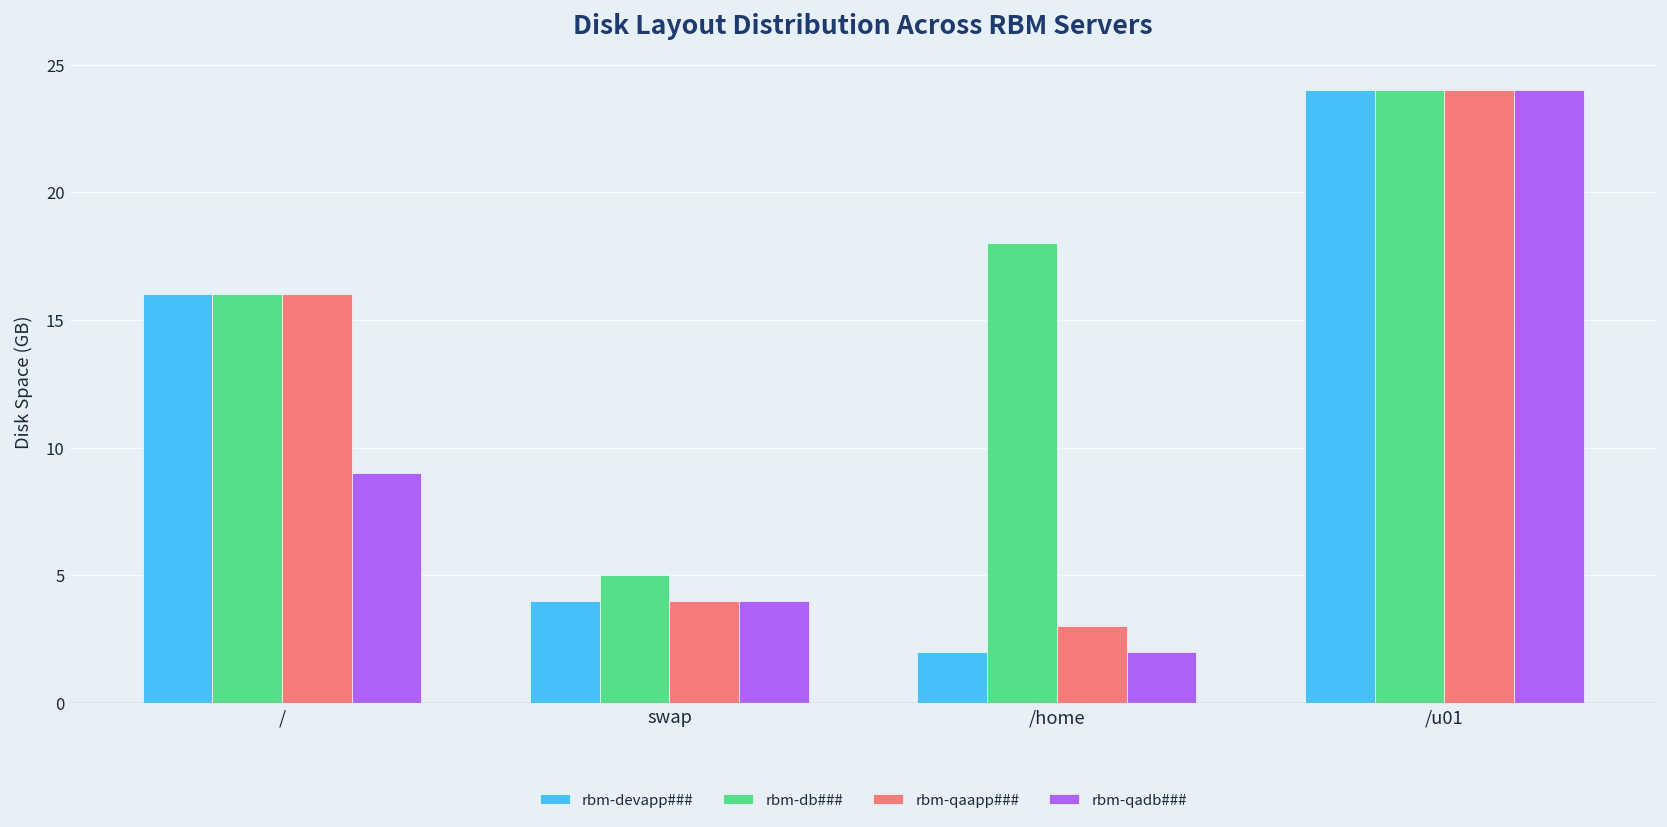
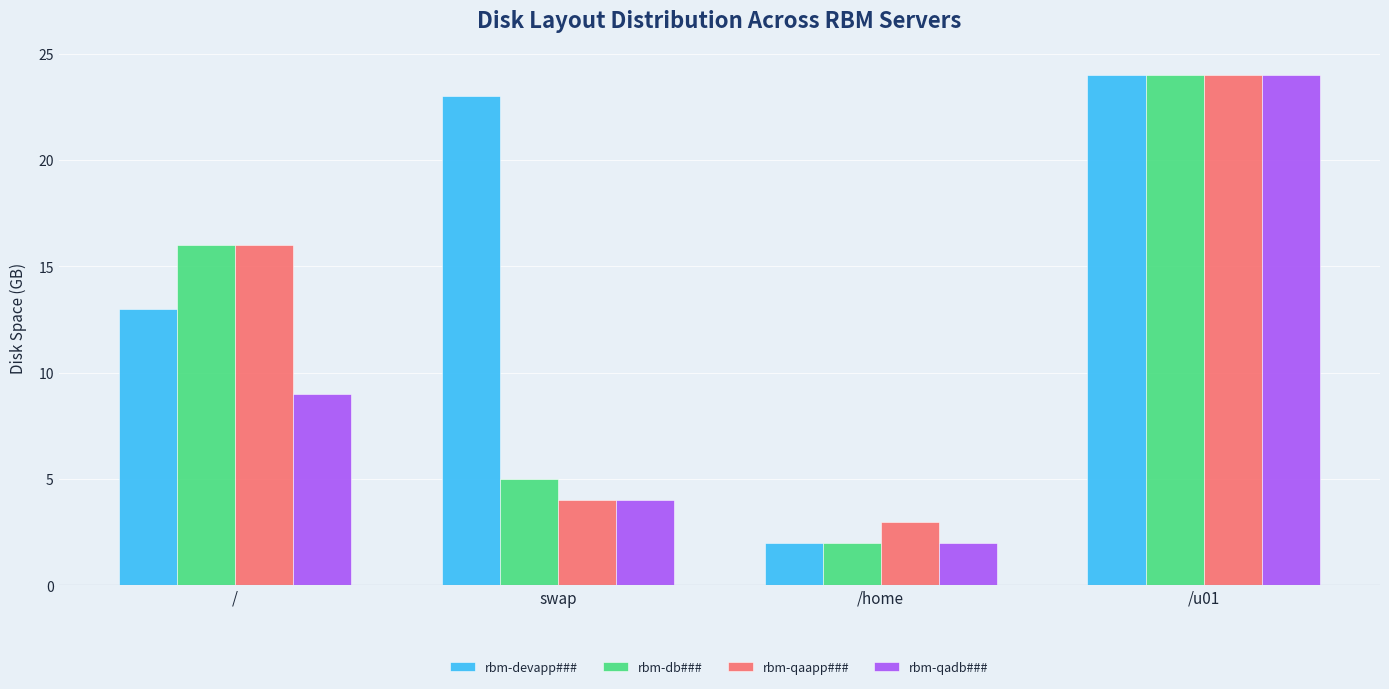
rbm-devapp###, /: 16 -> 13
rbm-devapp###, swap: 4 -> 23
rbm-db###, /home: 18 -> 2
